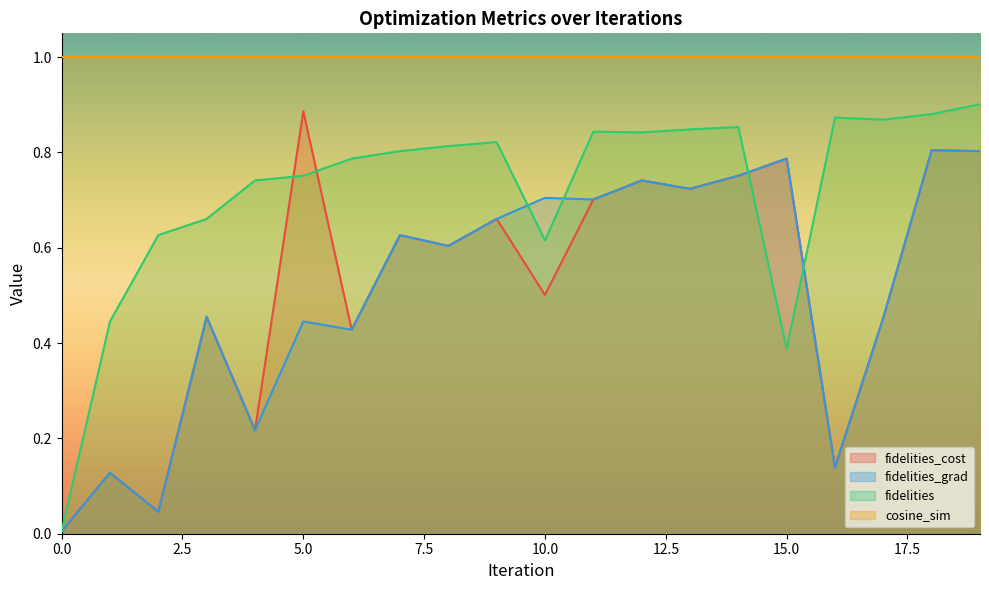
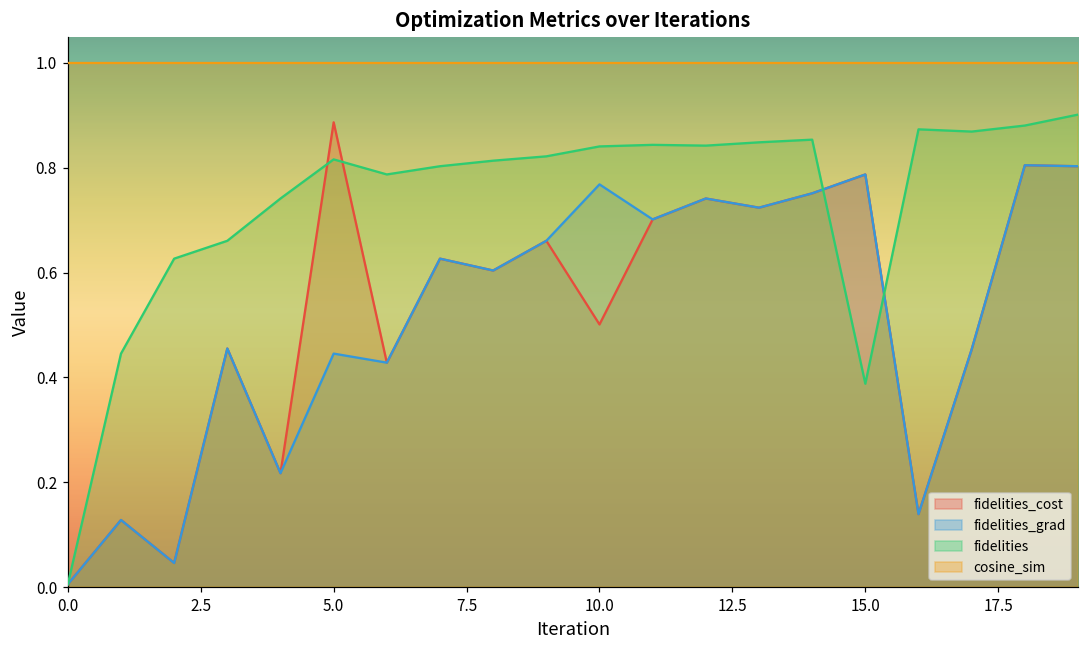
fidelities, 5.0: 0.75 -> 0.82
fidelities_grad, 10.0: 0.70 -> 0.77
fidelities, 10.0: 0.62 -> 0.84
